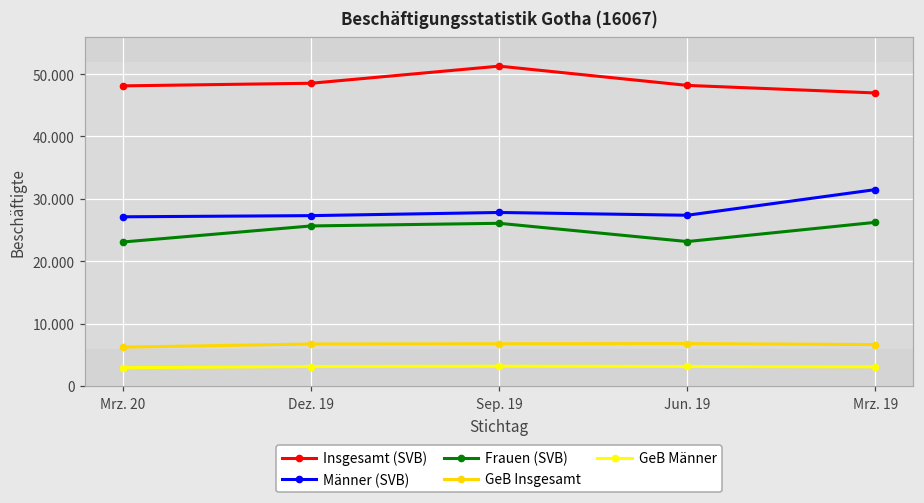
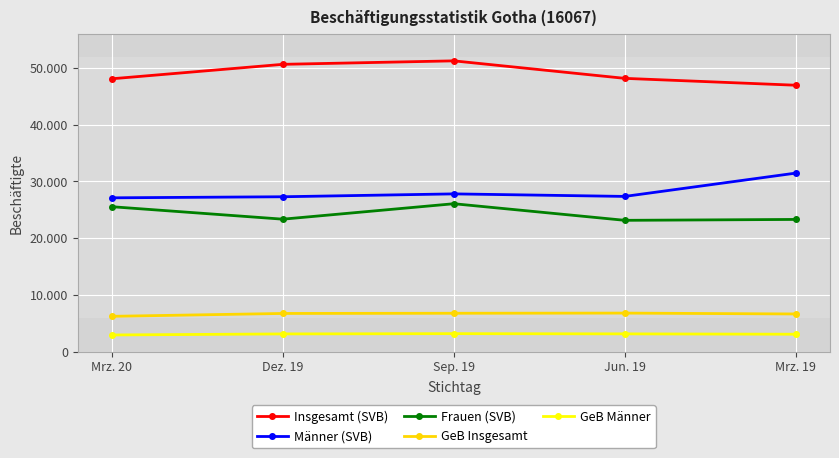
Frauen (SVB), Mrz. 20: 23 -> 26
Insgesamt (SVB), Dez. 19: 49 -> 51
Frauen (SVB), Dez. 19: 26 -> 23
Frauen (SVB), Mrz. 19: 26 -> 23
